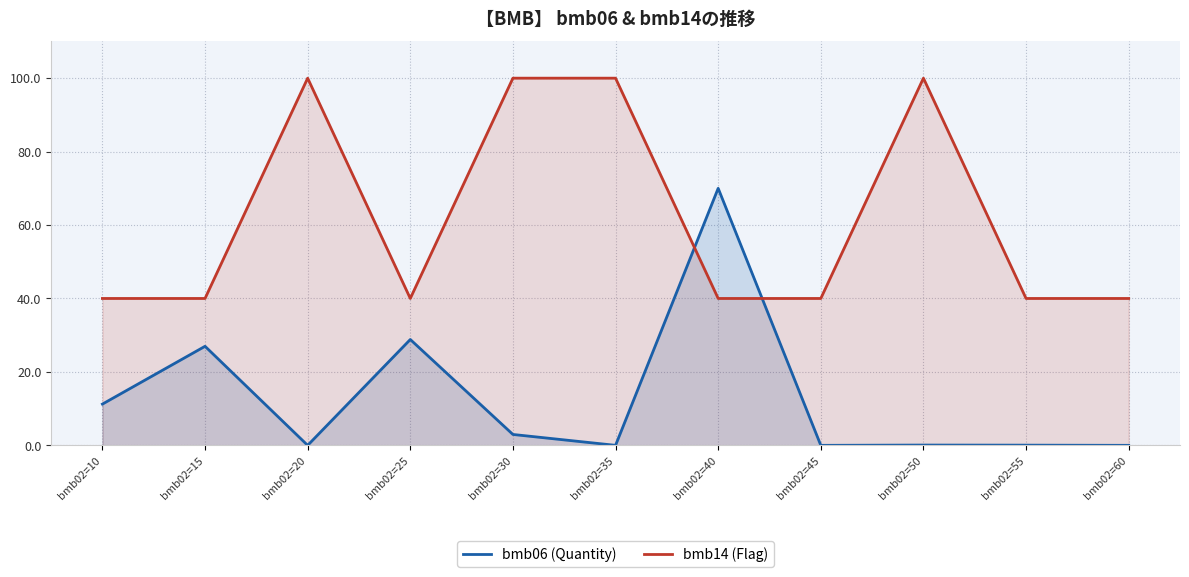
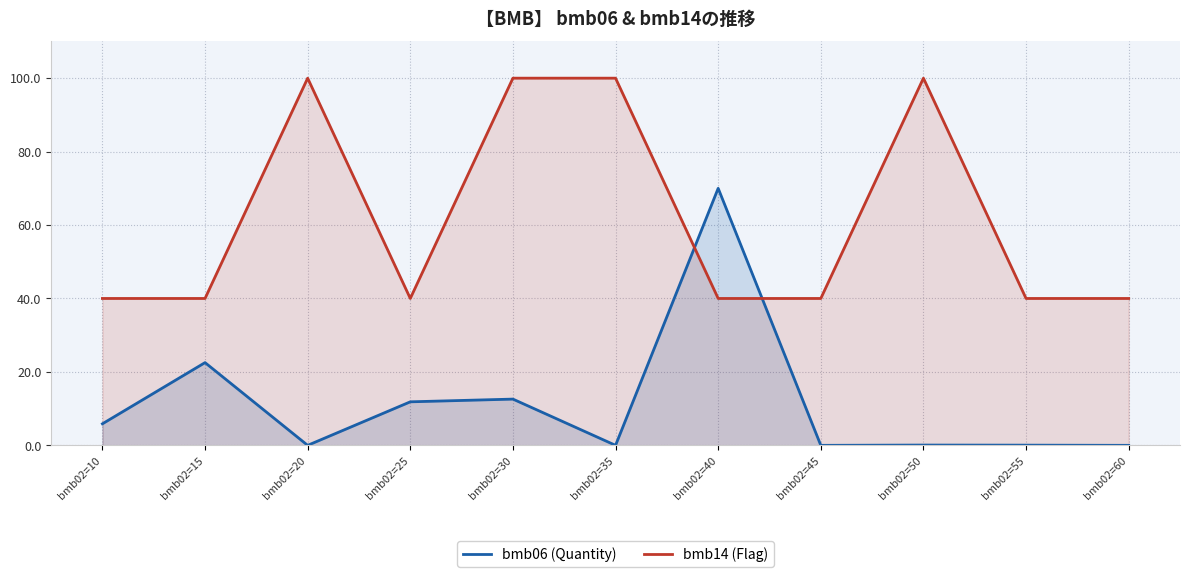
bmb06 (Quantity), bmb02=10: 11 -> 6
bmb06 (Quantity), bmb02=15: 27 -> 23
bmb06 (Quantity), bmb02=25: 29 -> 12
bmb06 (Quantity), bmb02=30: 3 -> 13
